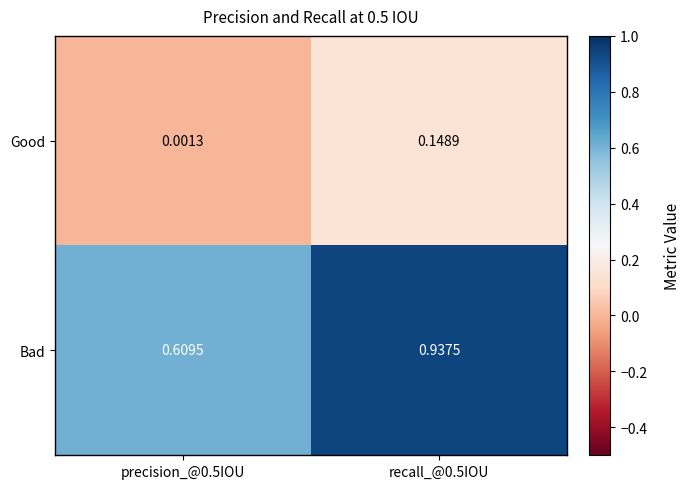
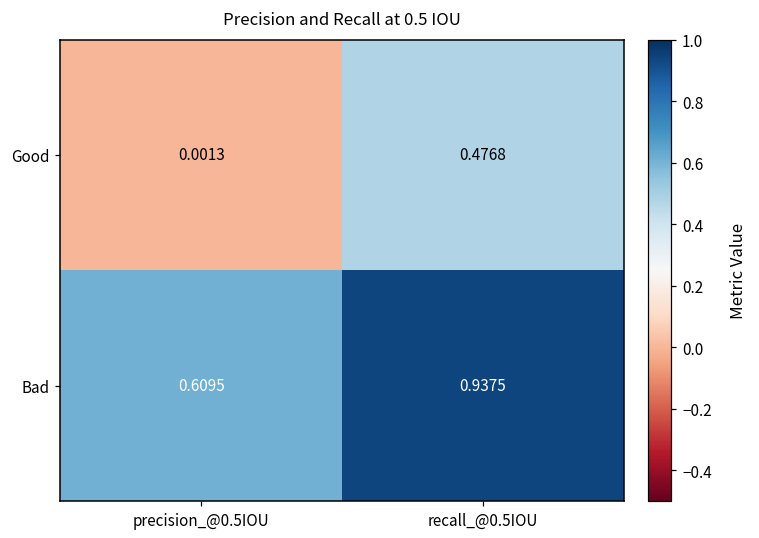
Good, recall_@0.5IOU: 0.1489 -> 0.4768
